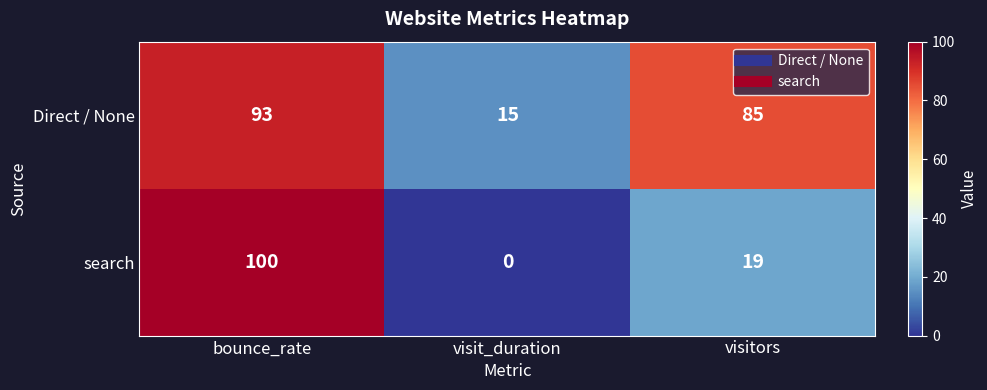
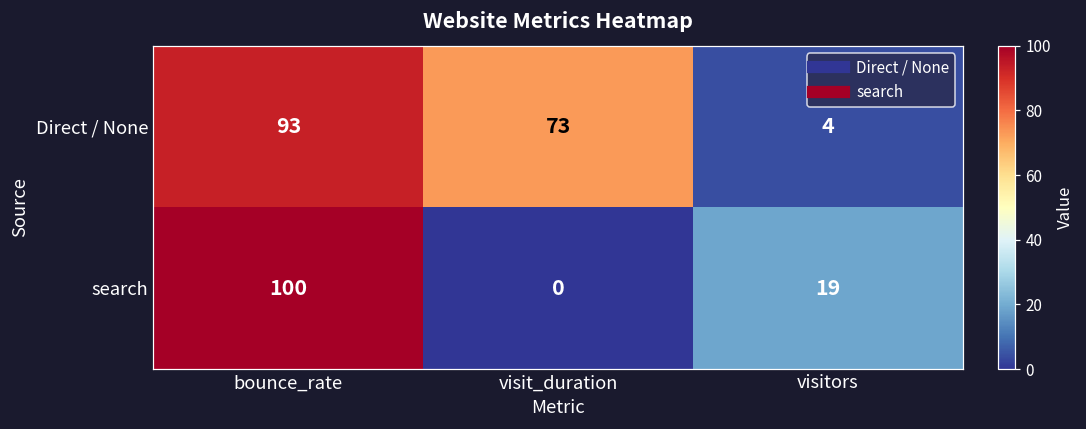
Direct / None, visit_duration: 15 -> 73
Direct / None, visitors: 85 -> 4
